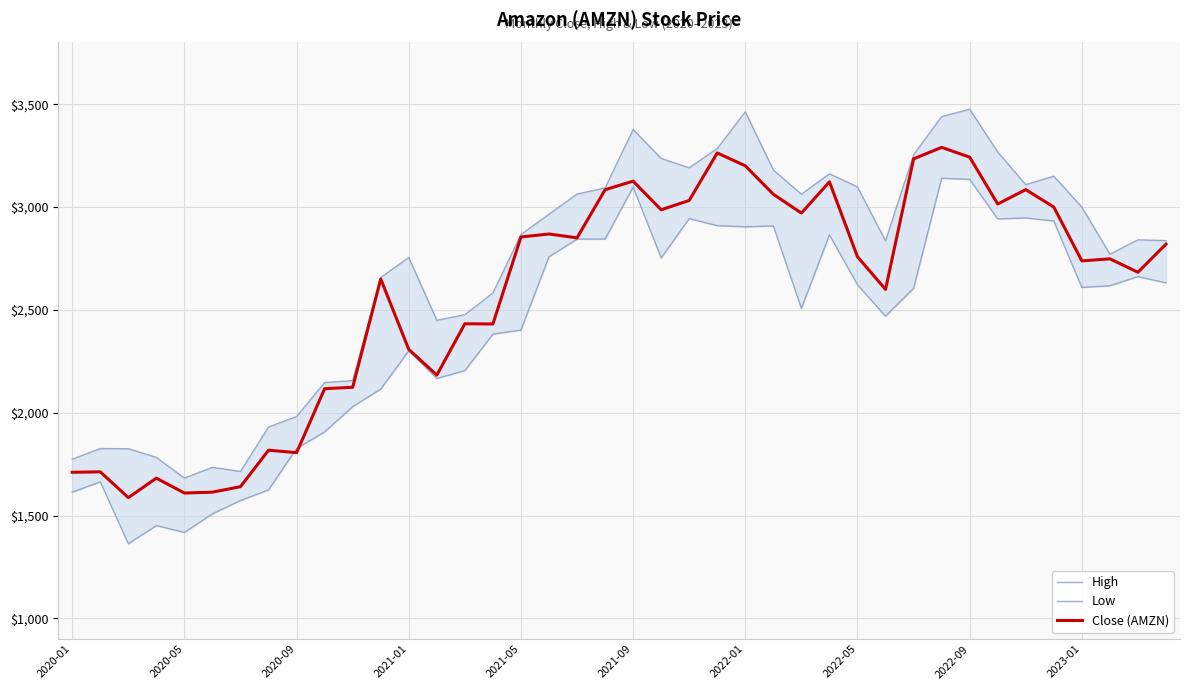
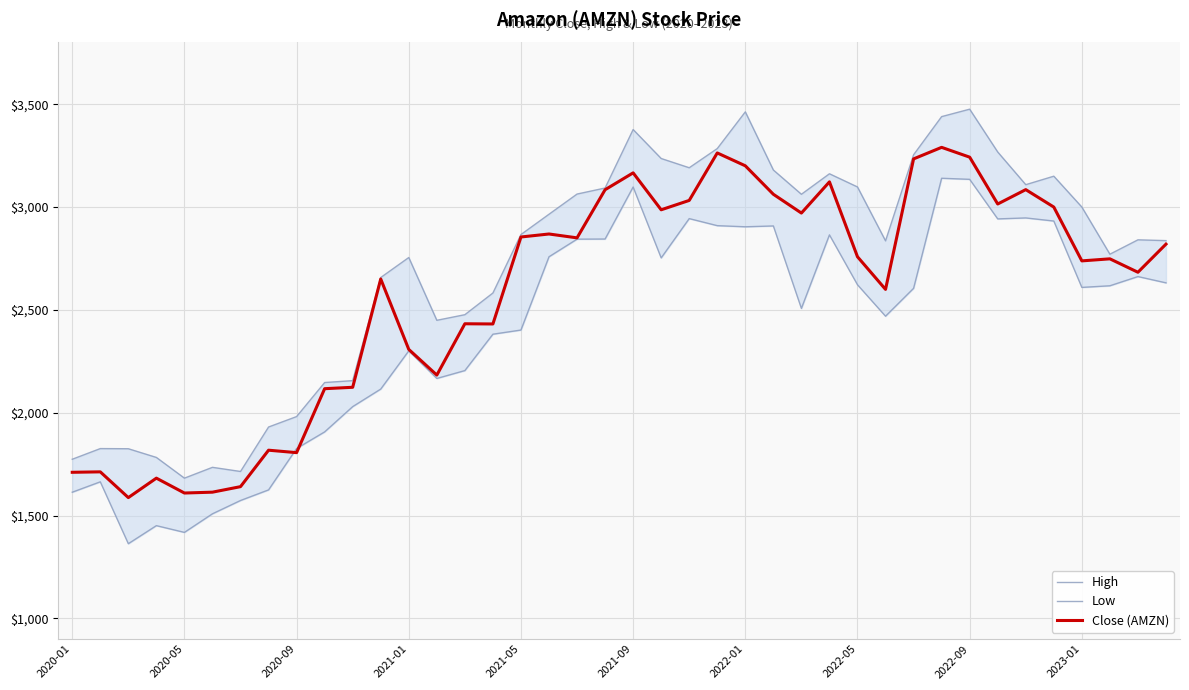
Close (AMZN), 2021-09: $3,130 -> $3,170
